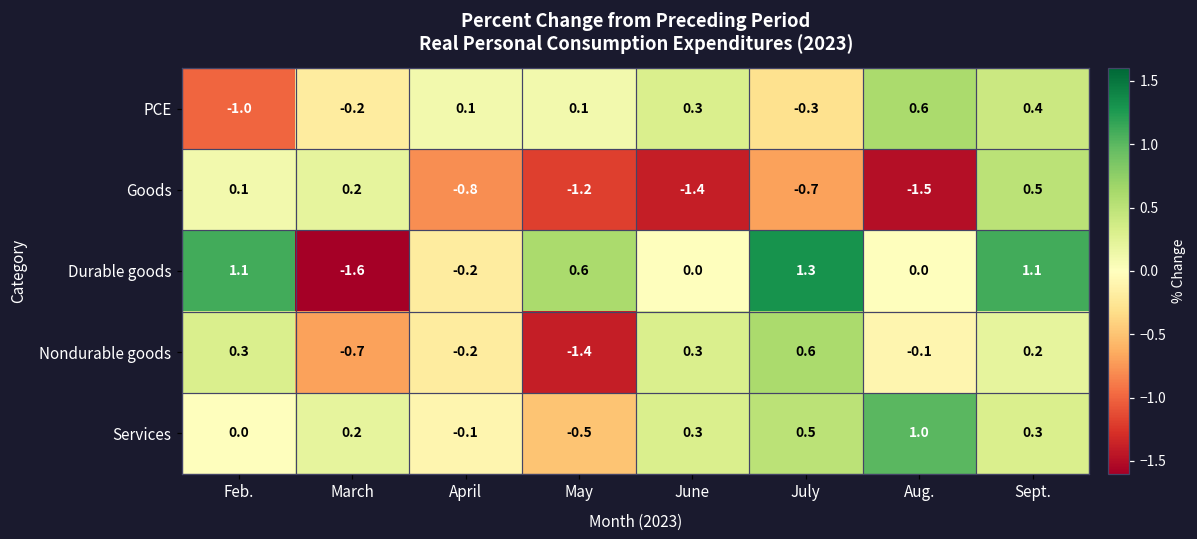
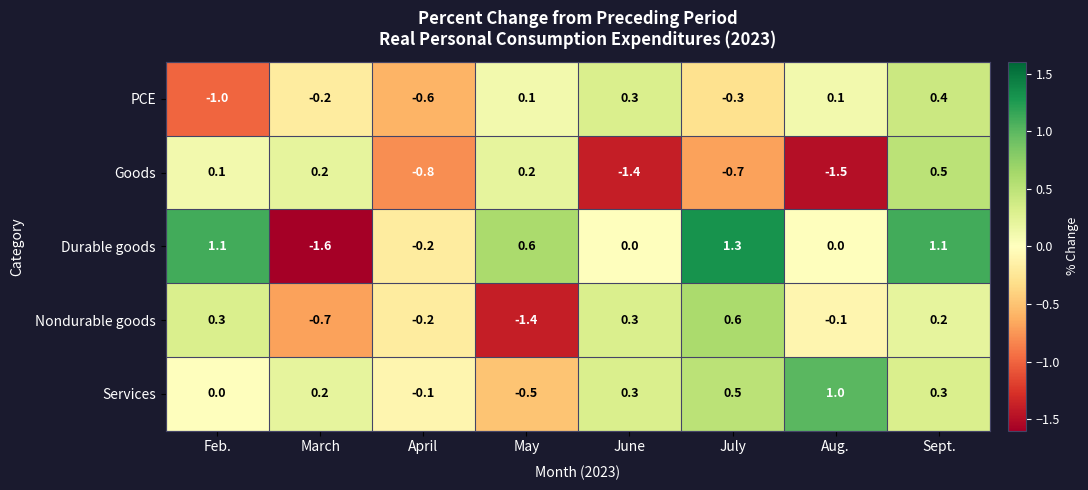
PCE, April: 0.1 -> -0.6
PCE, Aug.: 0.6 -> 0.1
Goods, May: -1.2 -> 0.2
